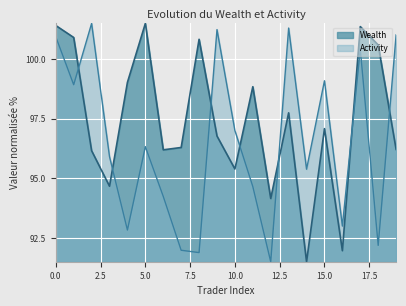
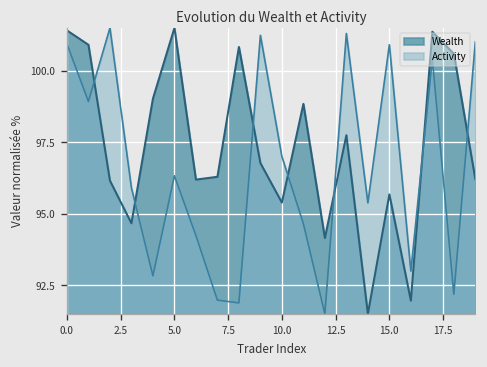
Wealth, 15.0: 97.1 -> 95.7
Activity, 15.0: 99.1 -> 100.9
